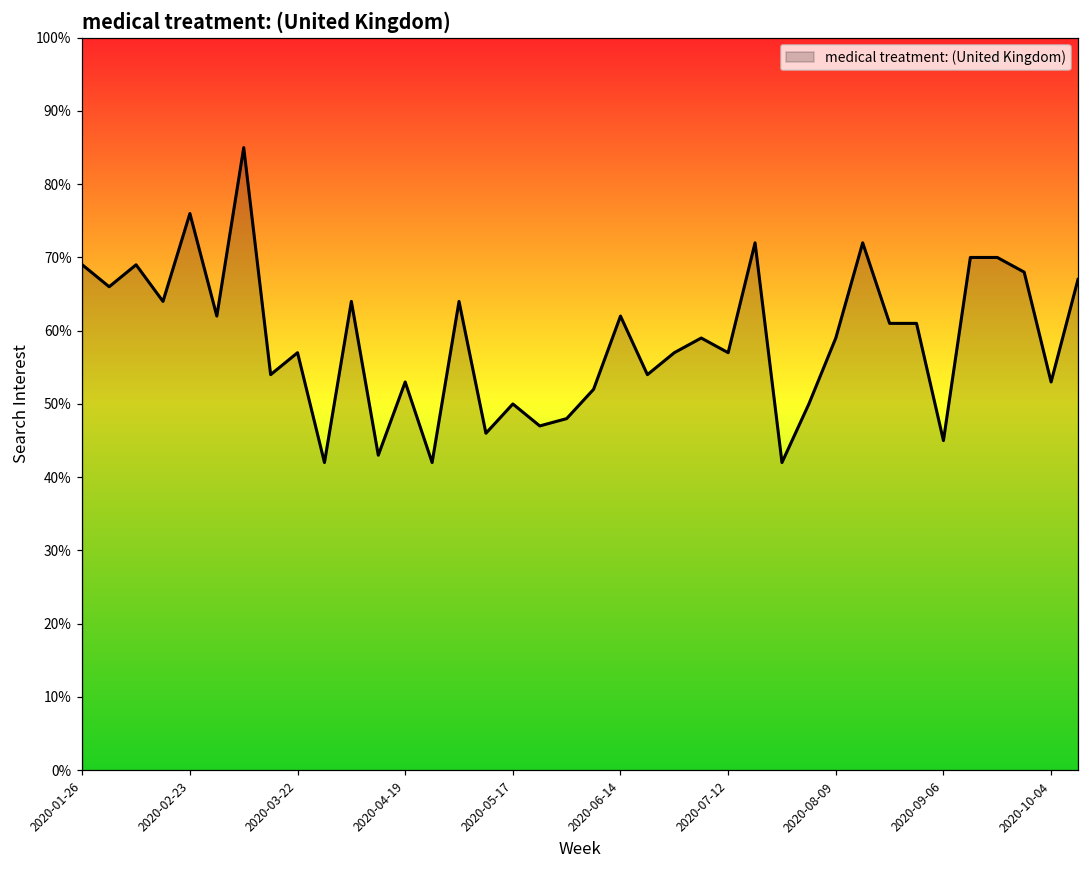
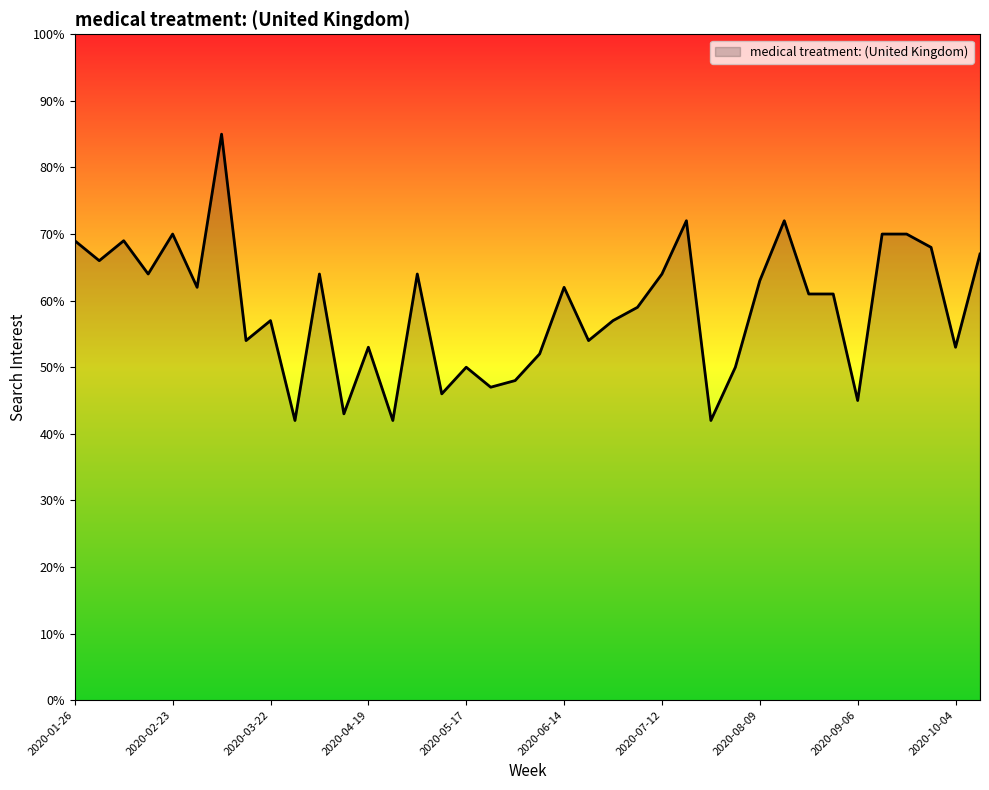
2020-02-23: 76% -> 70%
2020-07-12: 57% -> 64%
2020-08-09: 59% -> 63%
